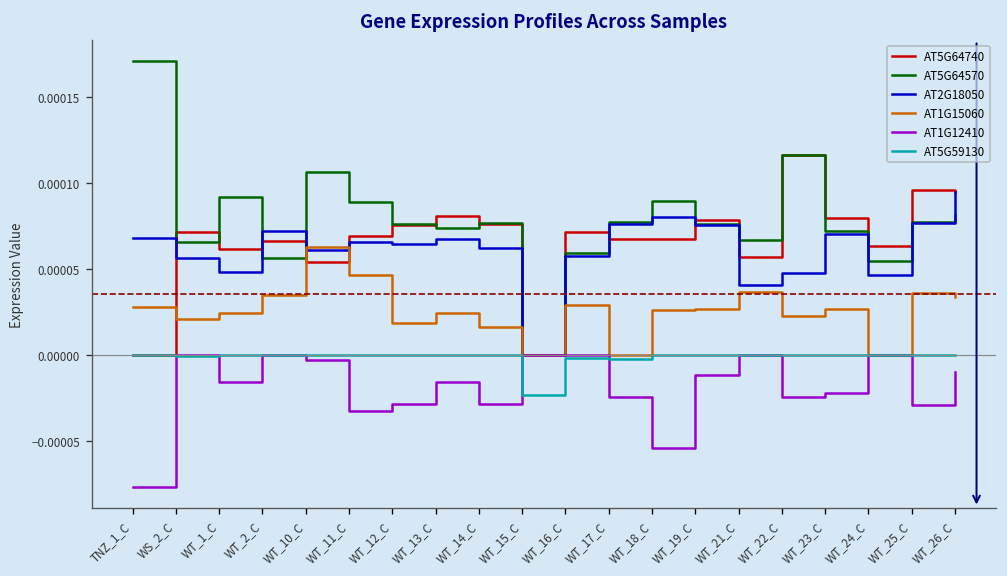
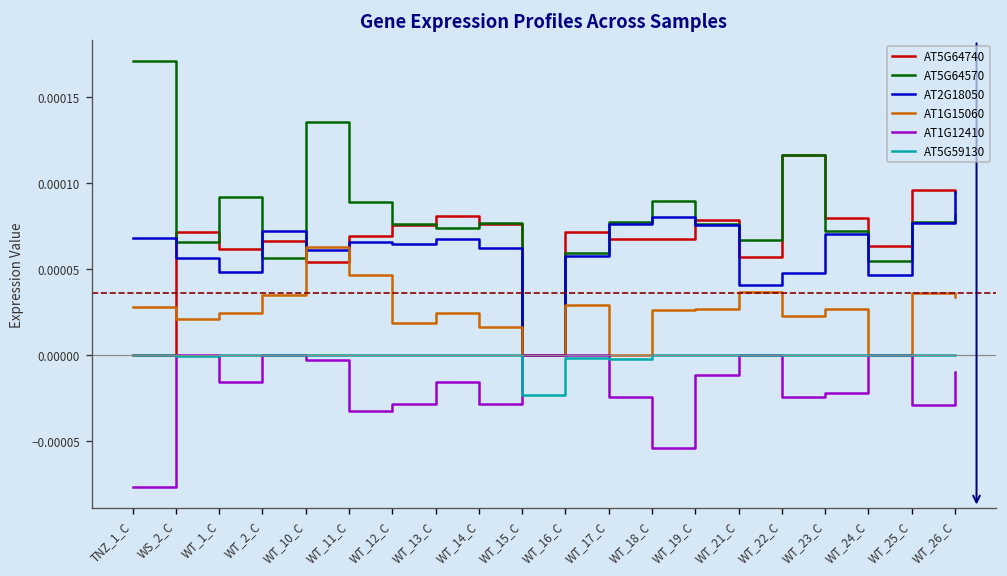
AT5G64570, WT_10_C: 0.000107 -> 0.000136
